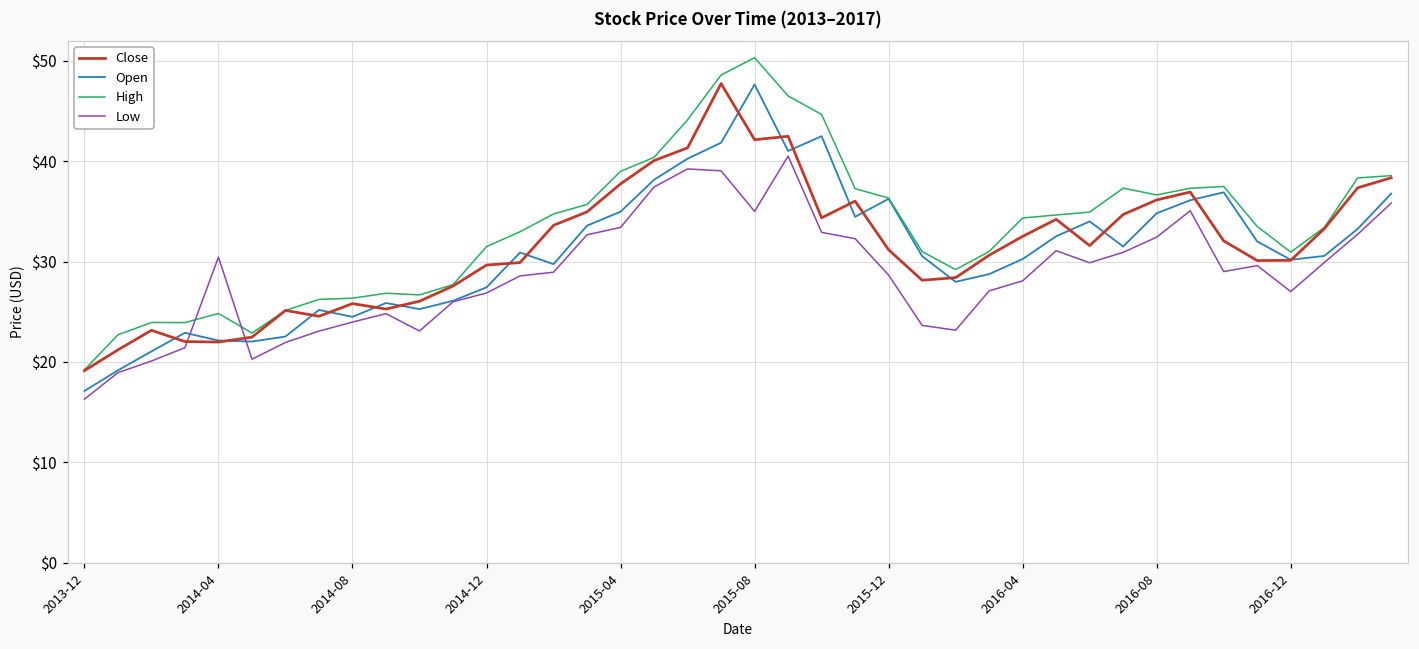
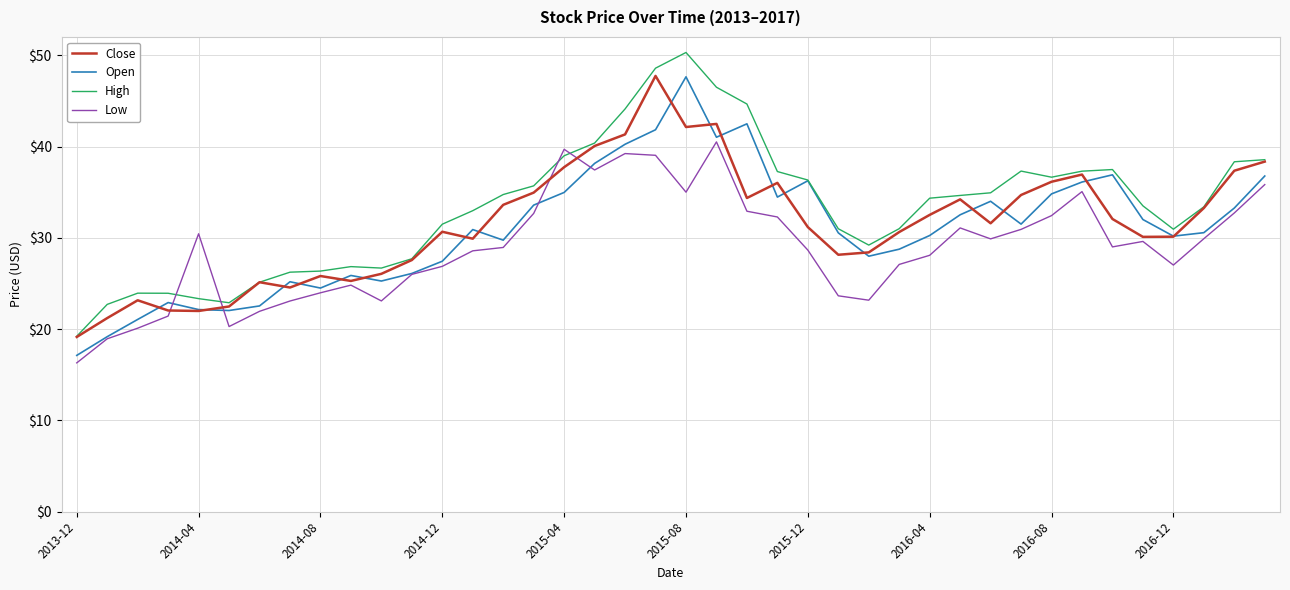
High, 2014-04: $25 -> $23
Close, 2014-12: $30 -> $31
Low, 2015-04: $33 -> $40
